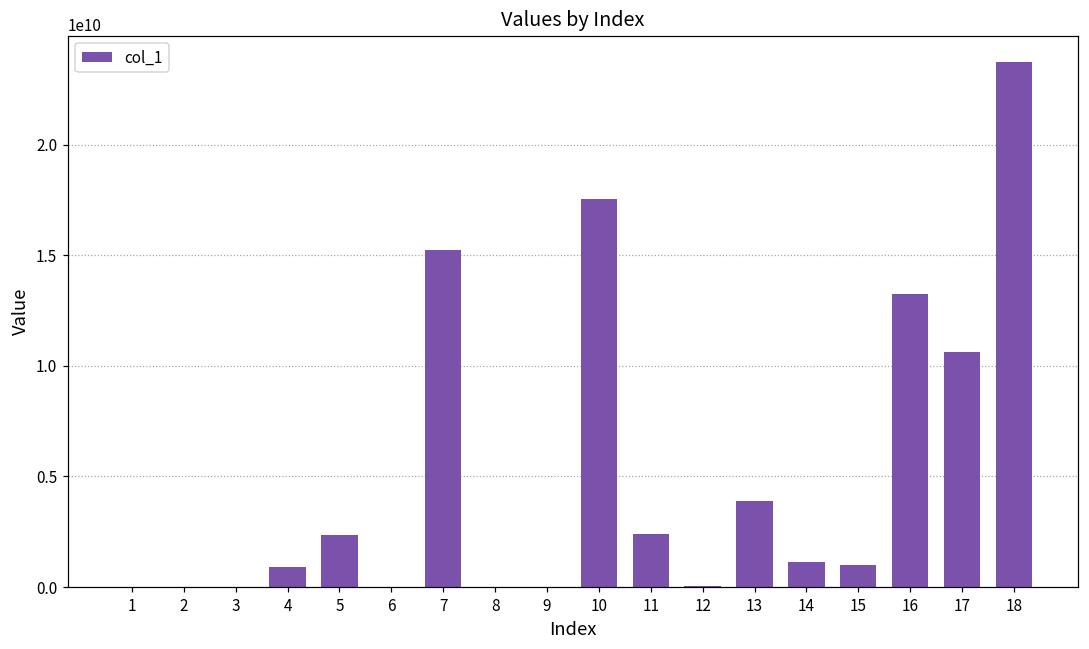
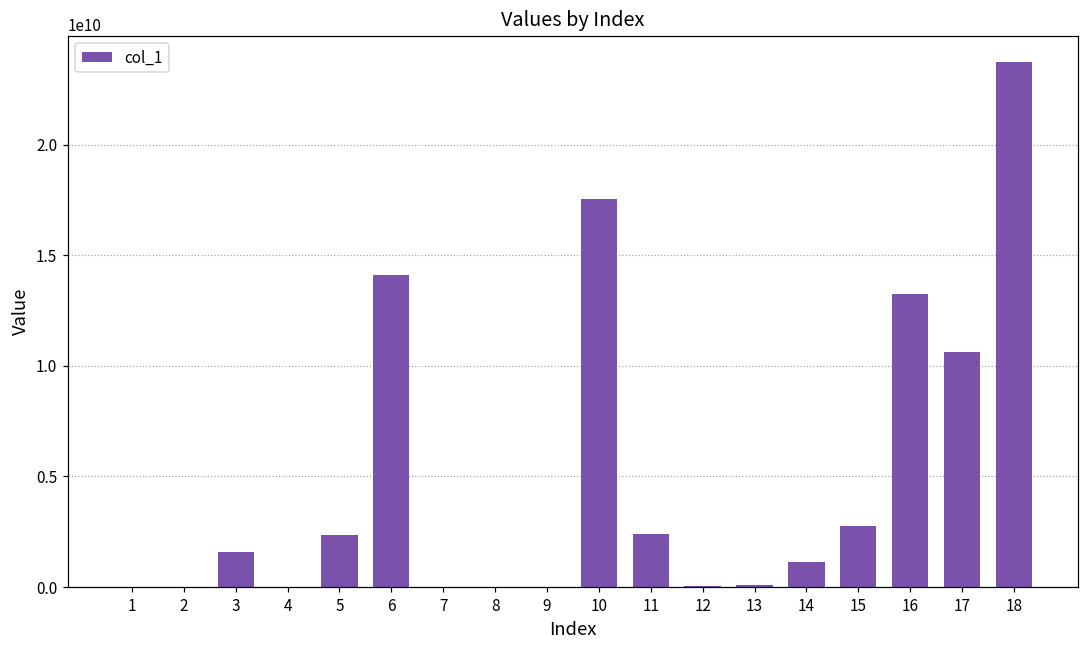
3: 0 -> 1600000000
4: 900000000 -> 0
6: 0 -> 14100000000
7: 15200000000 -> 0
13: 3900000000 -> 100000000
15: 1000000000 -> 2800000000
